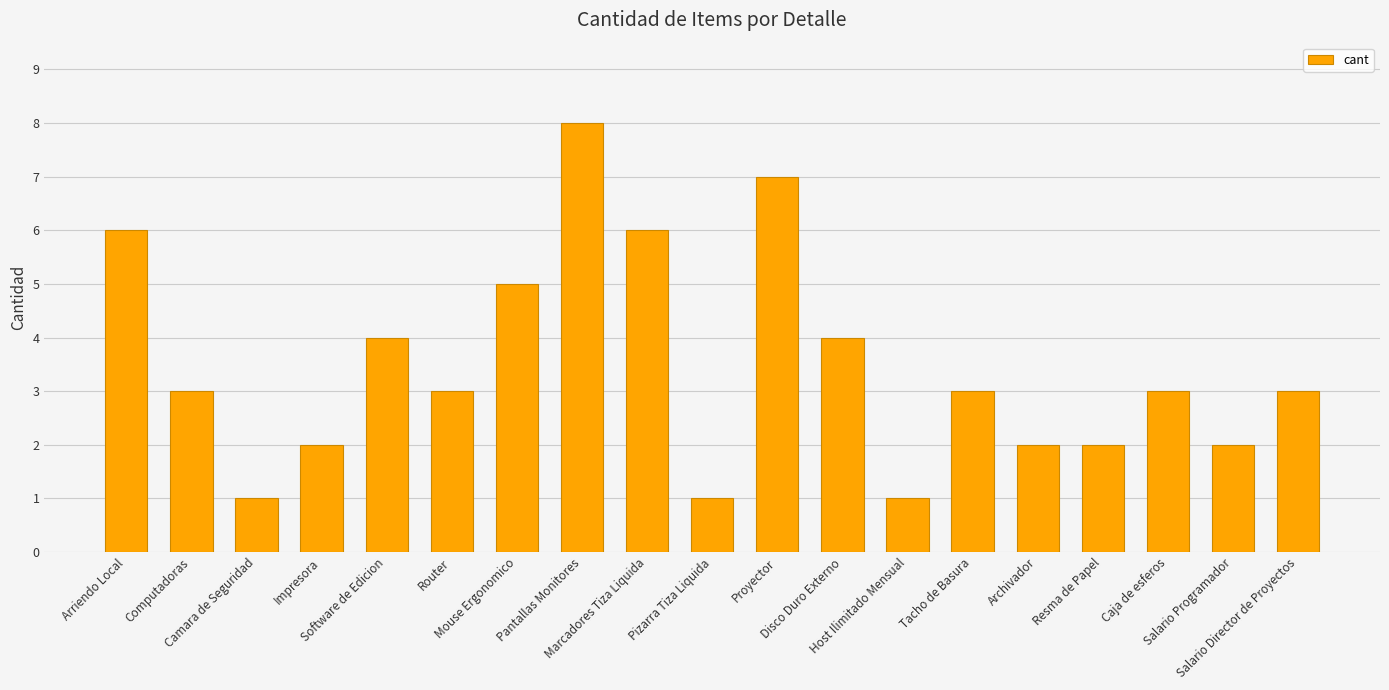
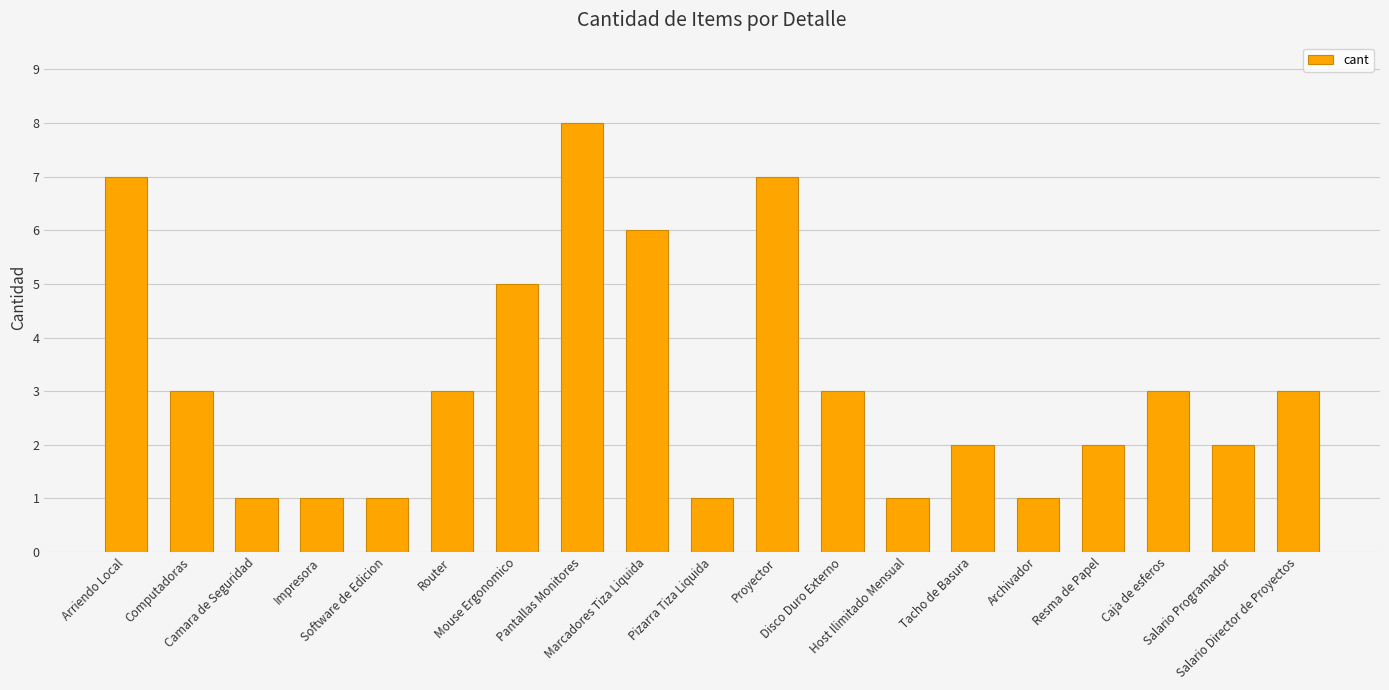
Arriendo Local: 6 -> 7
Impresora: 2 -> 1
Software de Edicion: 4 -> 1
Disco Duro Externo: 4 -> 3
Tacho de Basura: 3 -> 2
Archivador: 2 -> 1
